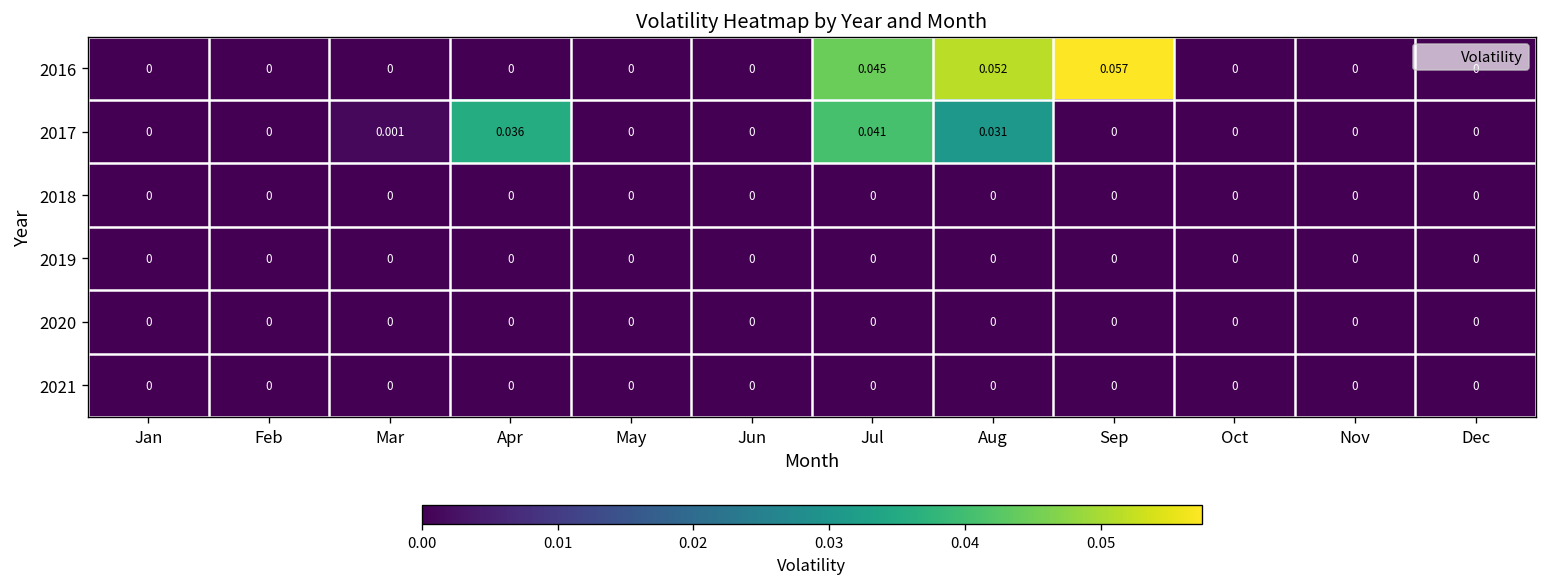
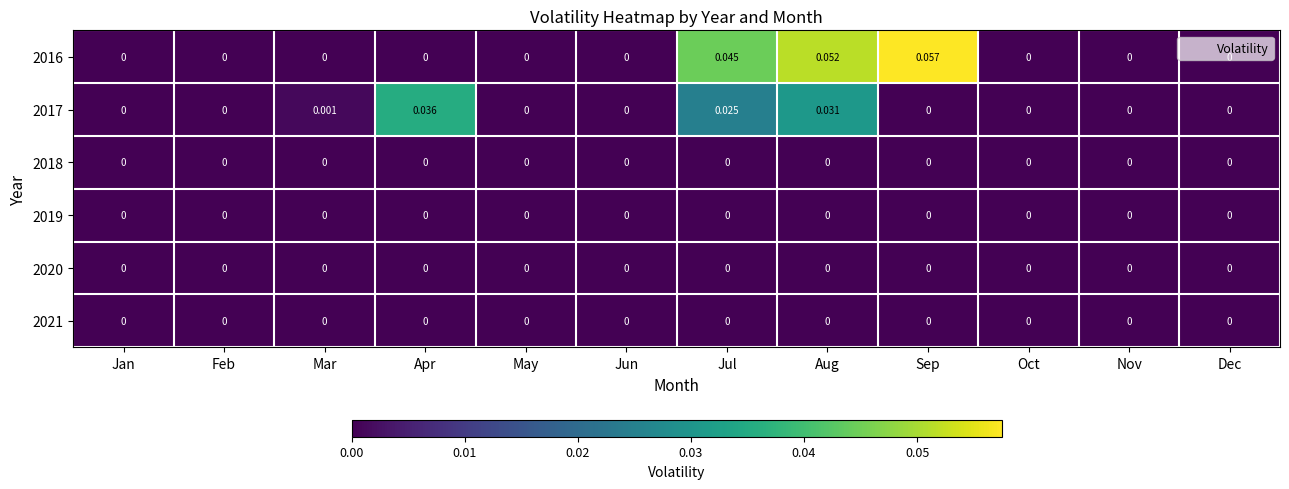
2017, Jul: 0.041 -> 0.025
